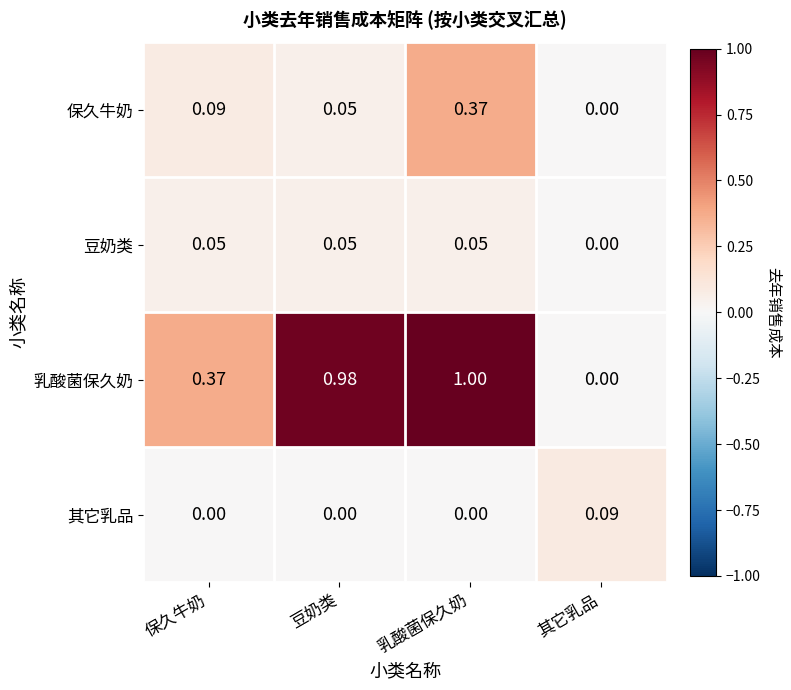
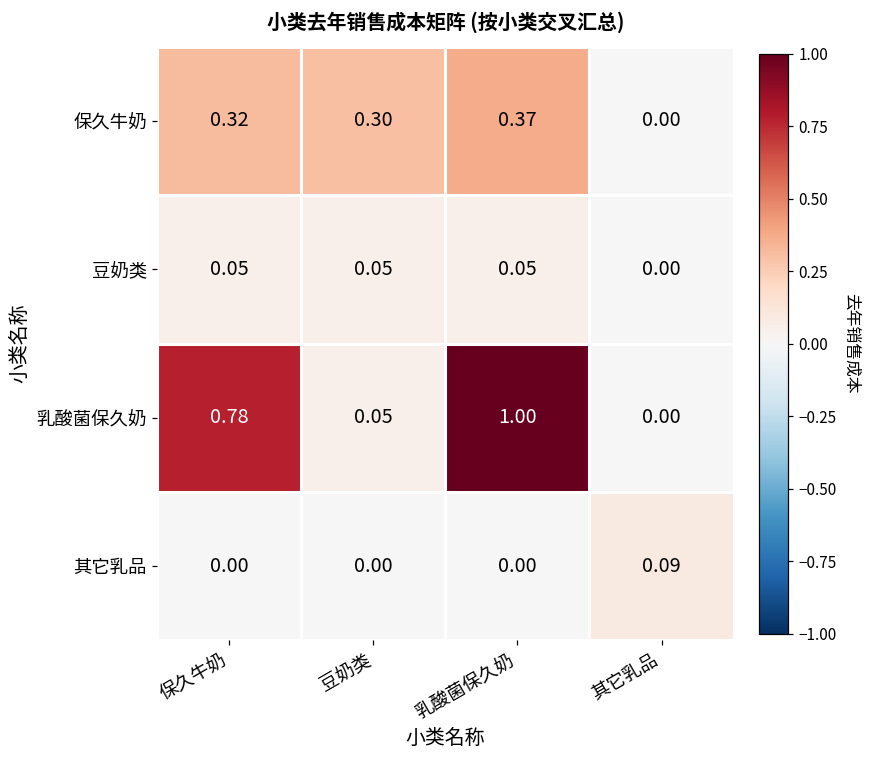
保久牛奶, 保久牛奶: 0.09 -> 0.32
保久牛奶, 豆奶类: 0.05 -> 0.30
乳酸菌保久奶, 保久牛奶: 0.37 -> 0.78
乳酸菌保久奶, 豆奶类: 0.98 -> 0.05
